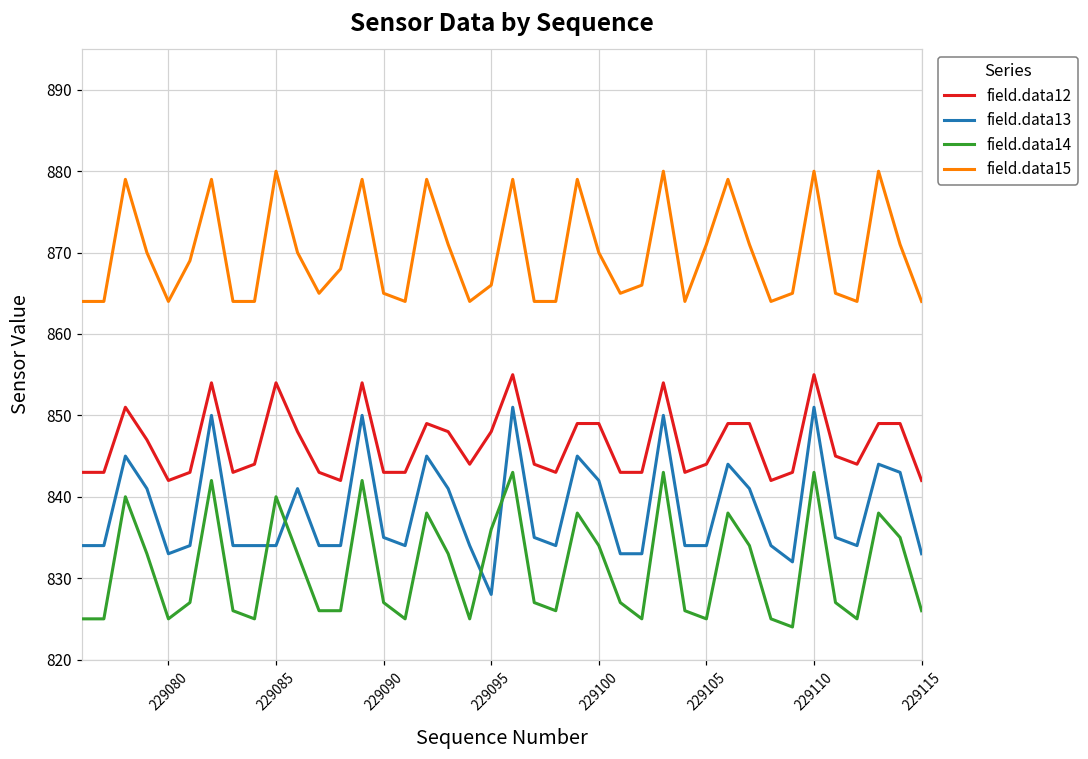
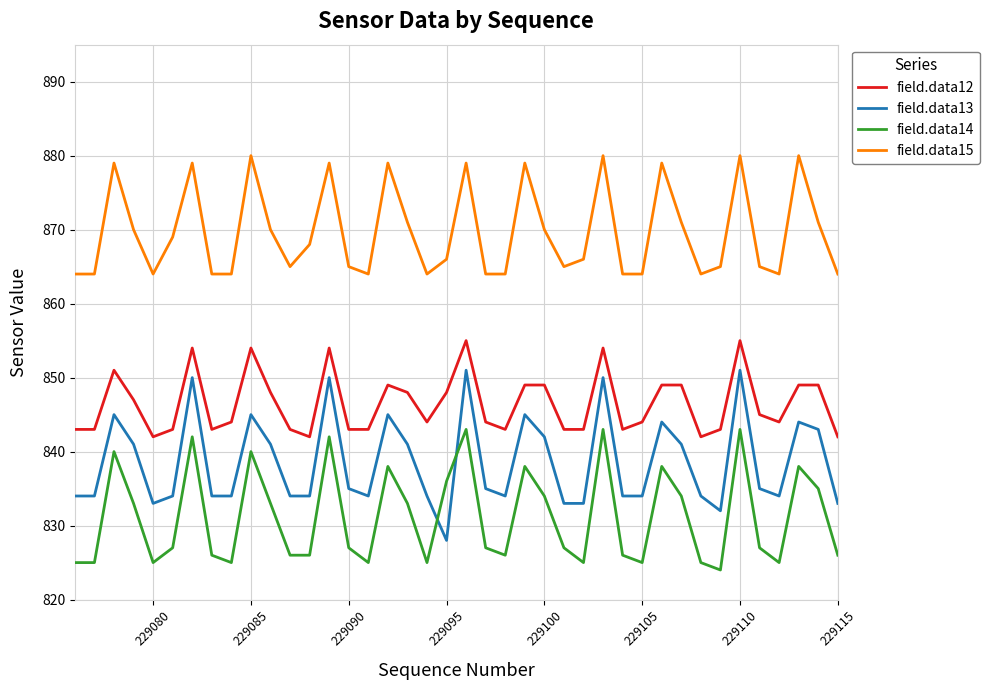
field.data13, 229085: 834 -> 845
field.data15, 229105: 871 -> 864
